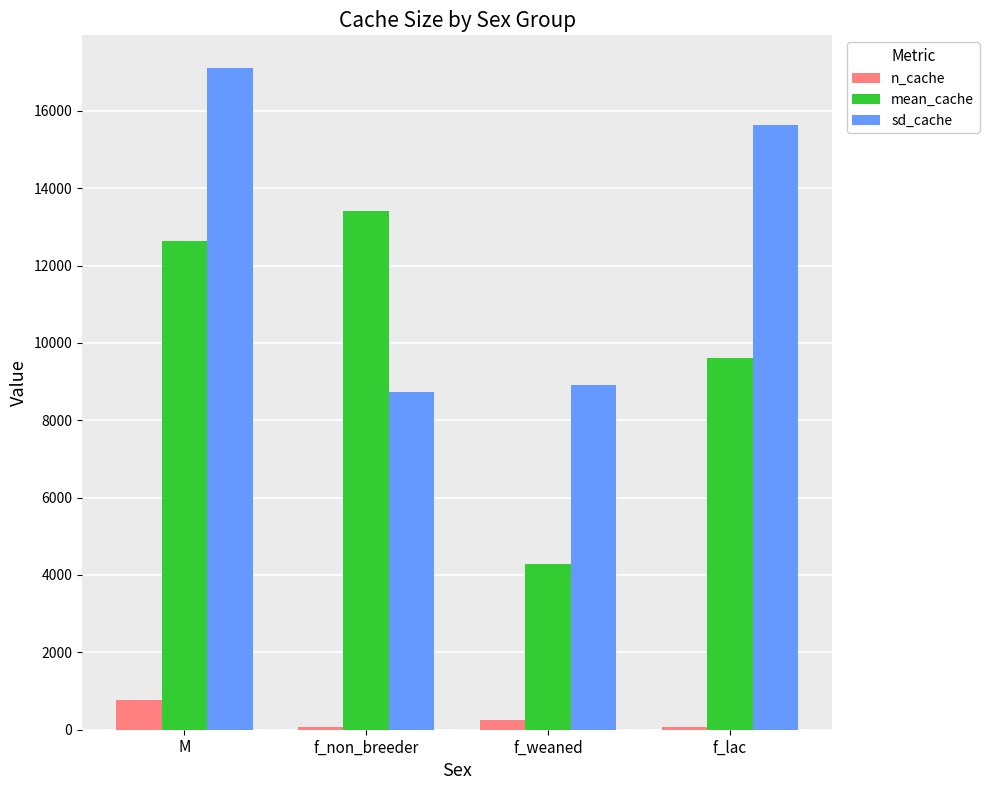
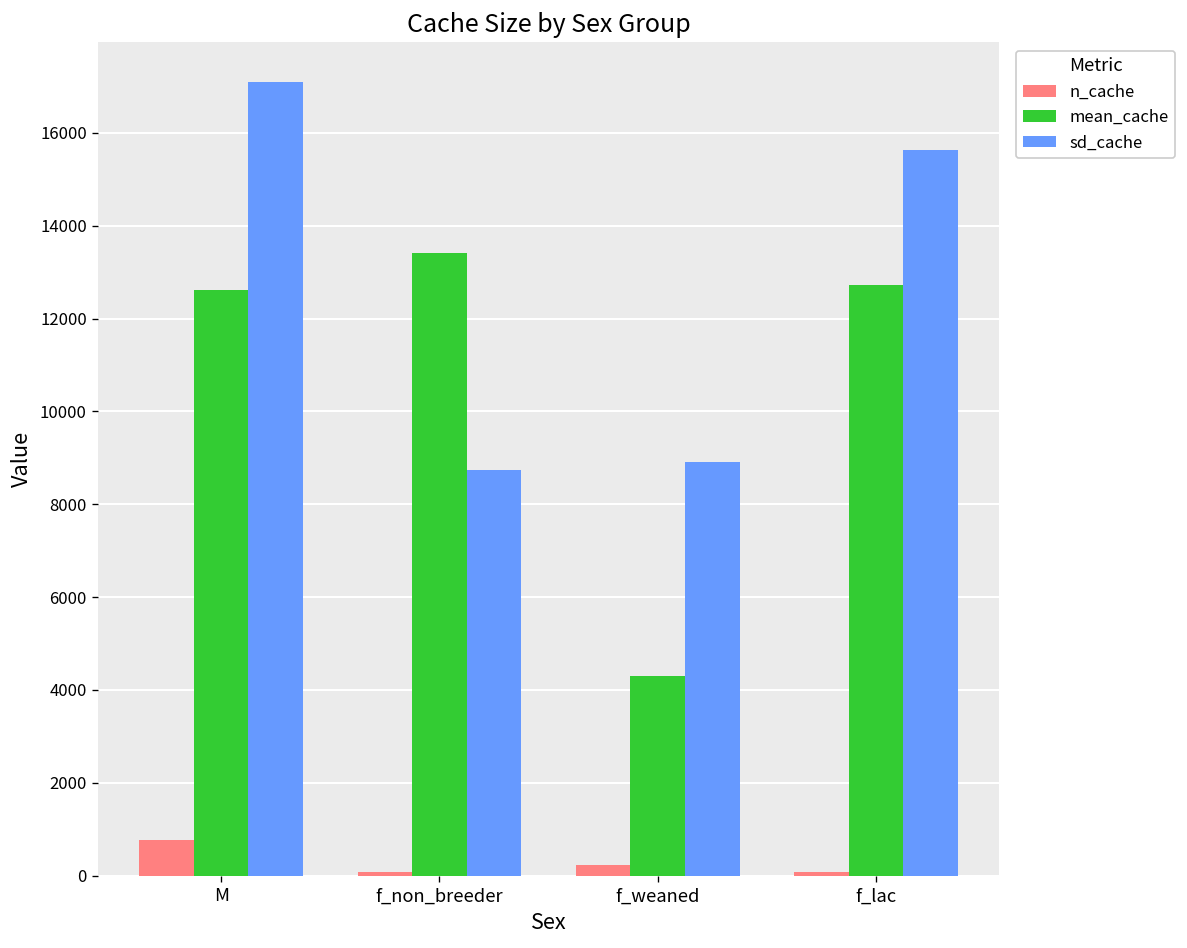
mean_cache, f_lac: 9600 -> 12700
